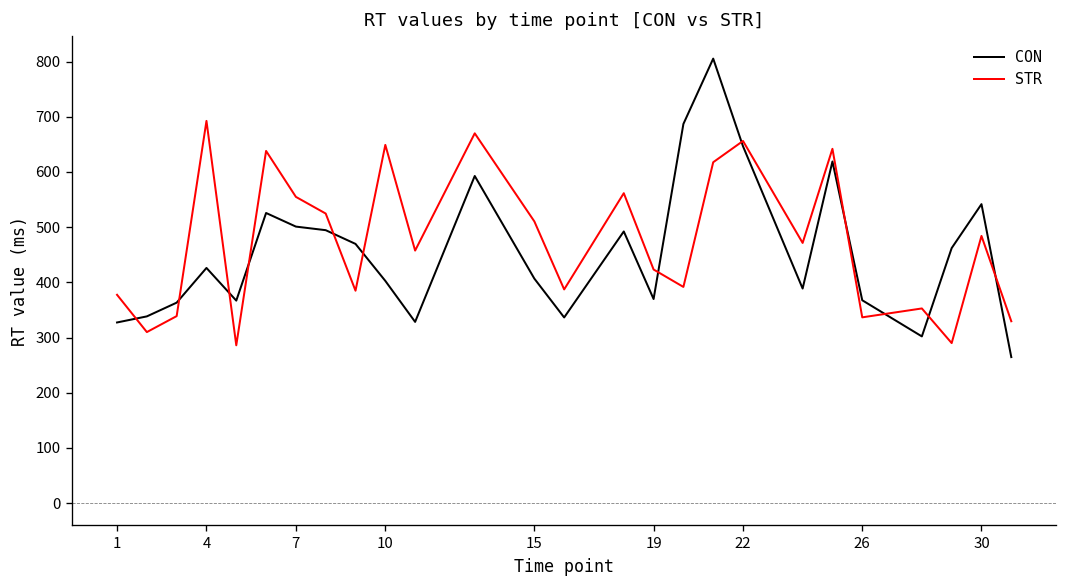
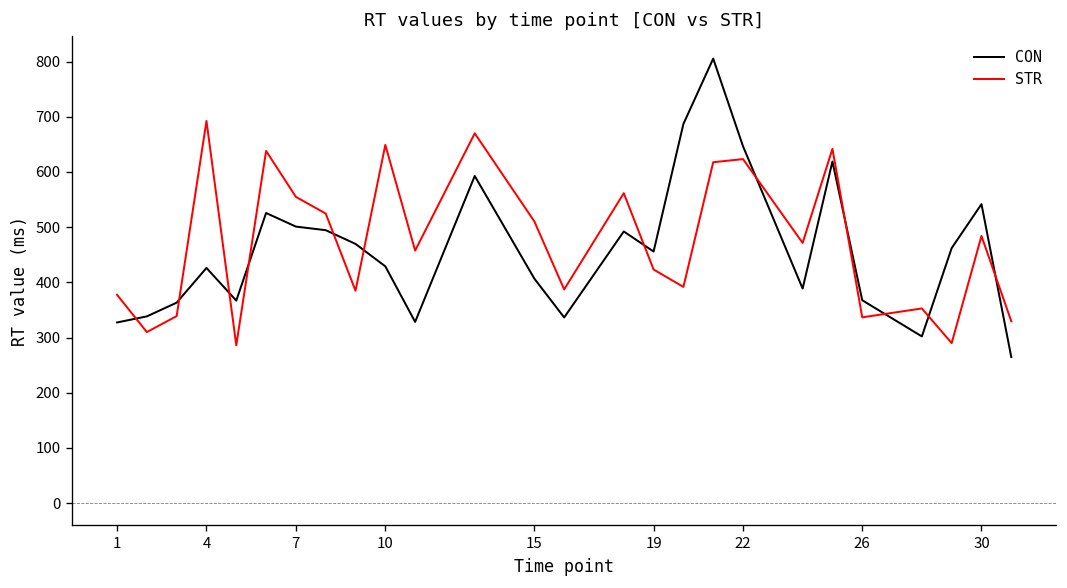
CON, 10: 400 -> 430
CON, 19: 370 -> 460
STR, 22: 660 -> 620
